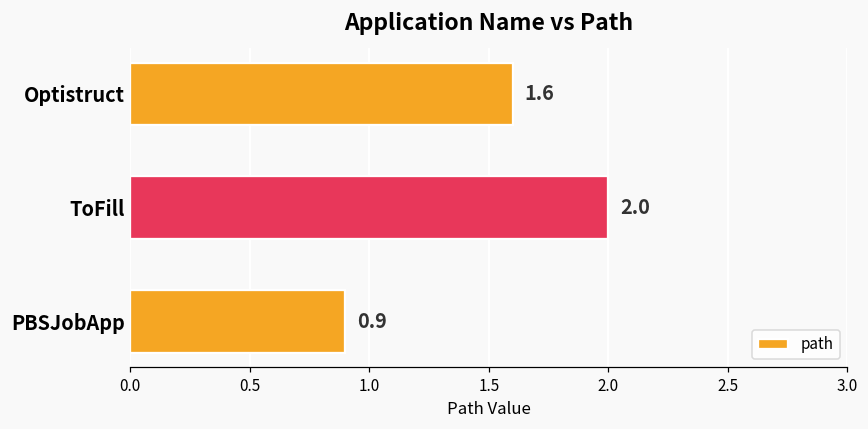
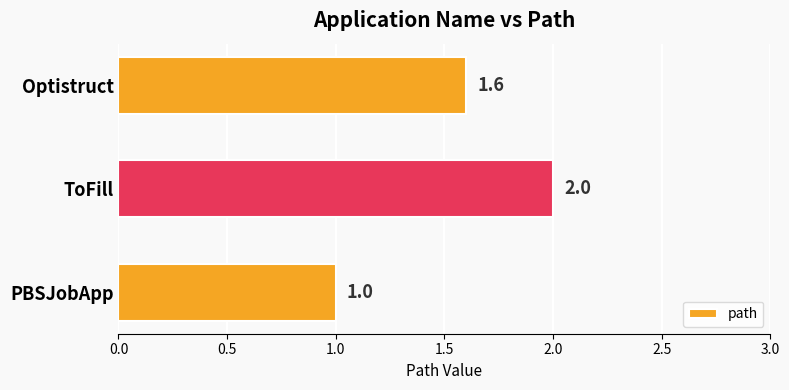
PBSJobApp: 0.9 -> 1.0
